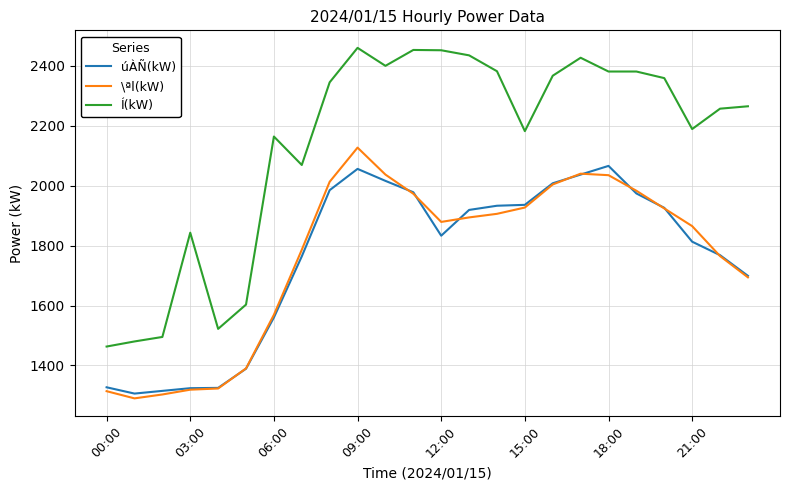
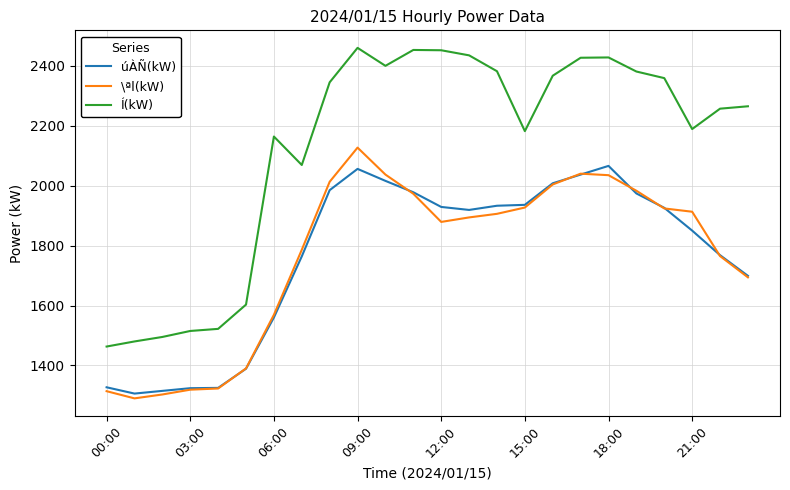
Í(kW), 03:00: 1840 -> 1520
úÀÑ(kW), 12:00: 1830 -> 1930
Í(kW), 18:00: 2380 -> 2430
úÀÑ(kW), 21:00: 1810 -> 1850
\ªl(kW), 21:00: 1870 -> 1910
